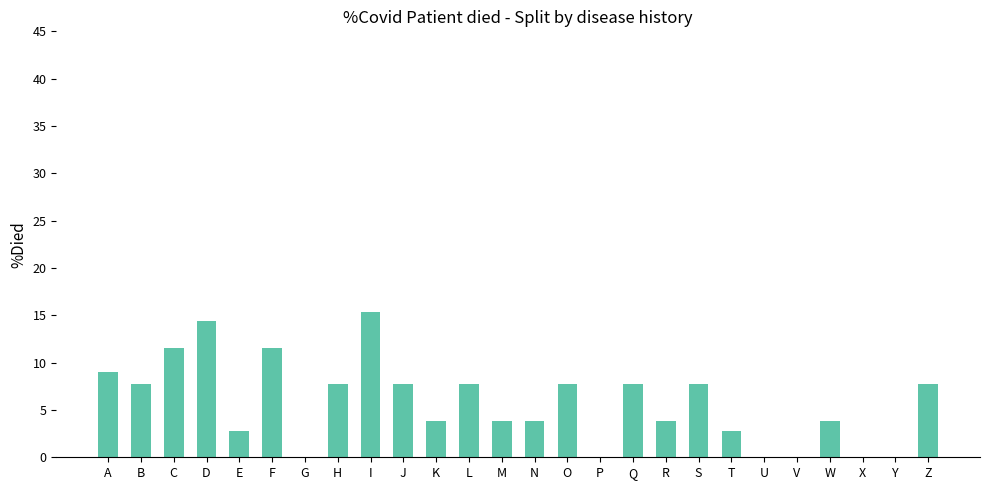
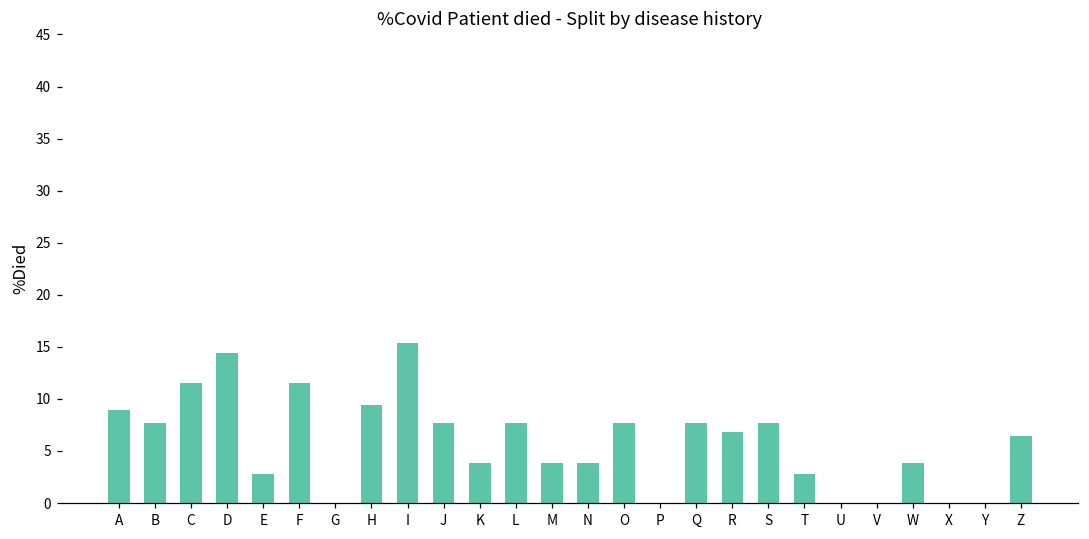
H: 8 -> 9
R: 4 -> 7
Z: 8 -> 6
